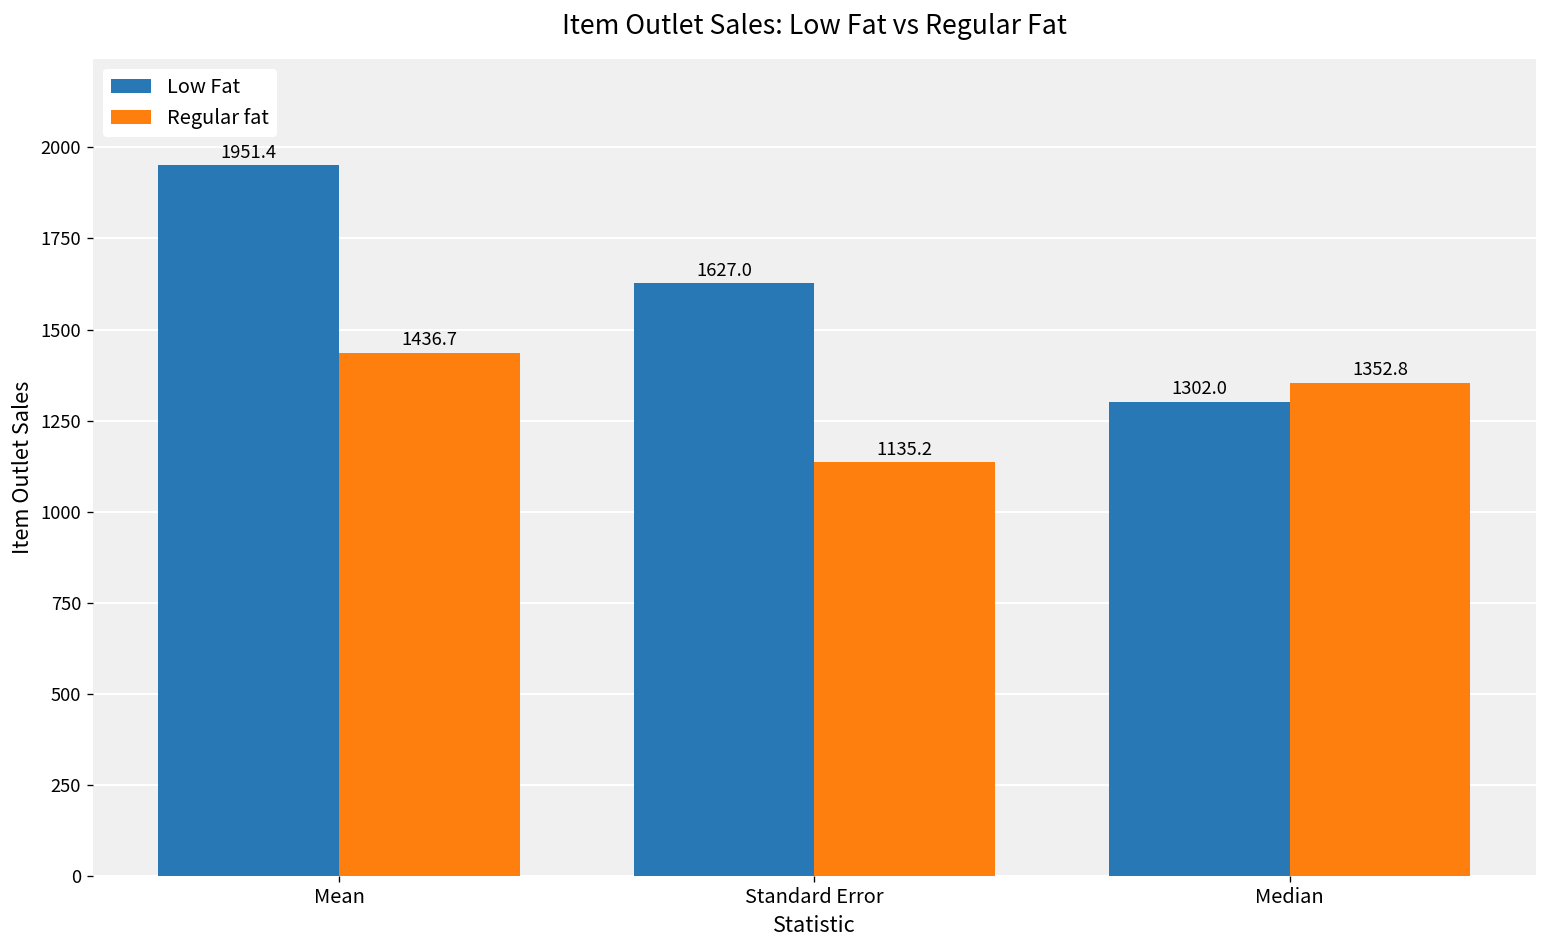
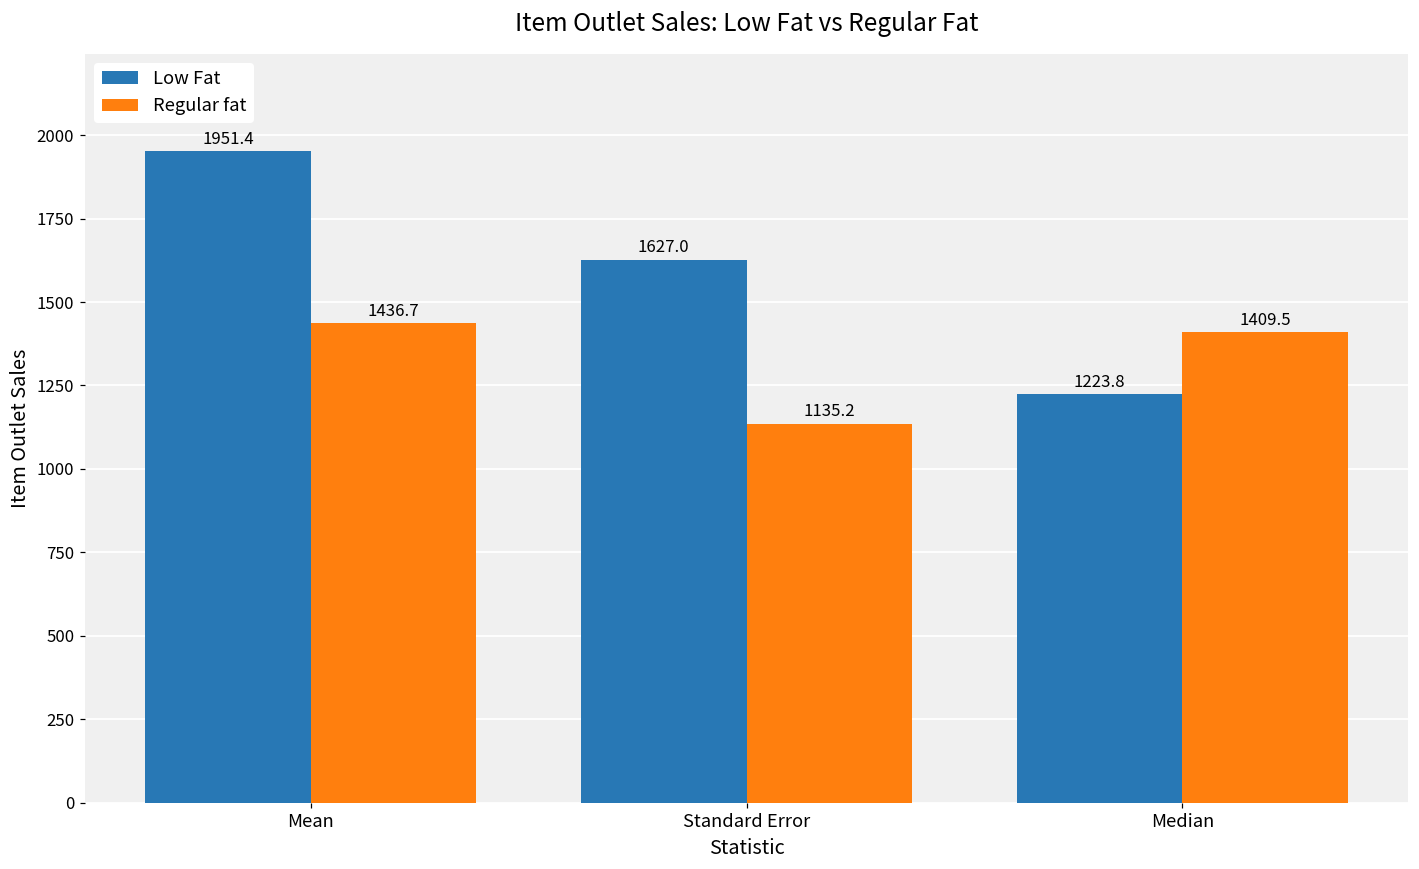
Low Fat, Median: 1302.0 -> 1223.8
Regular fat, Median: 1352.8 -> 1409.5
